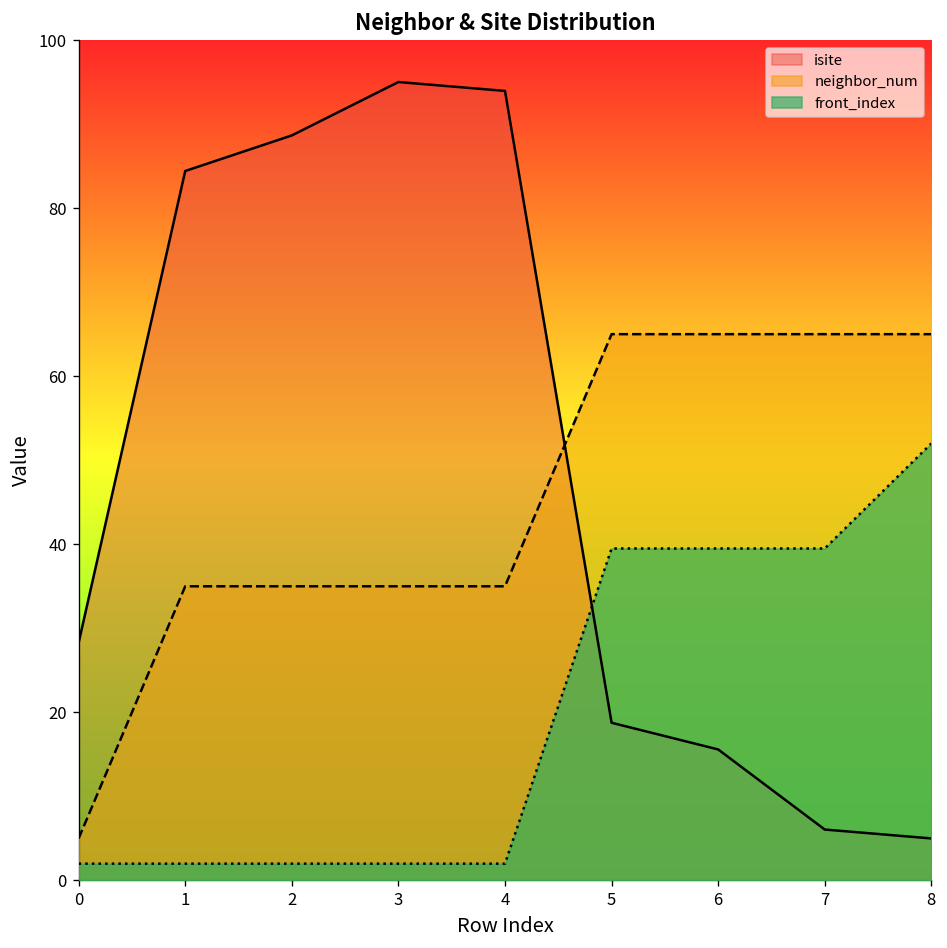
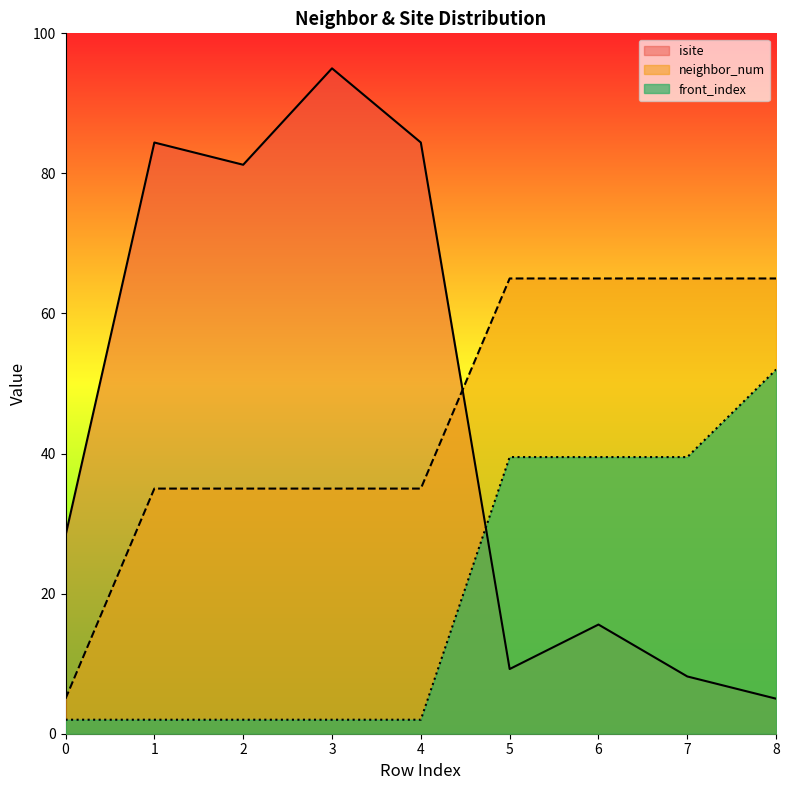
isite, 2: 89 -> 81
isite, 4: 94 -> 84
isite, 5: 19 -> 9
isite, 7: 6 -> 8
